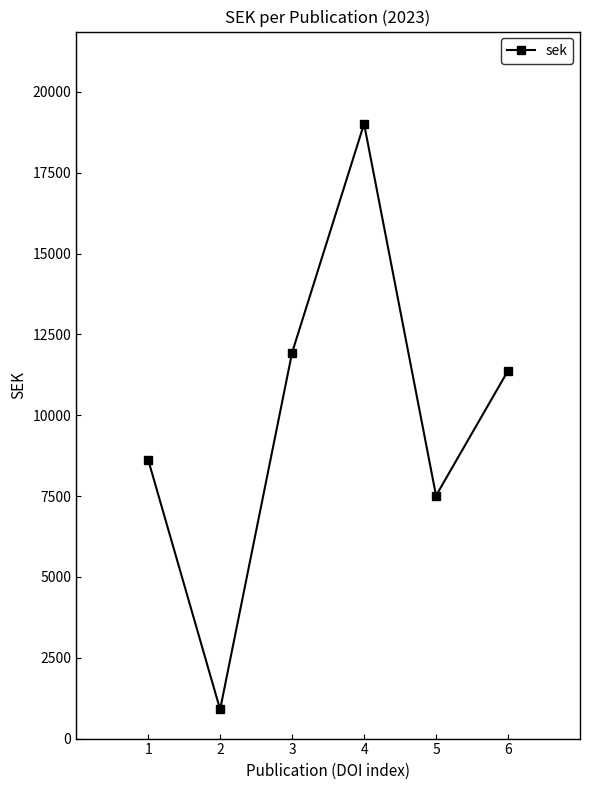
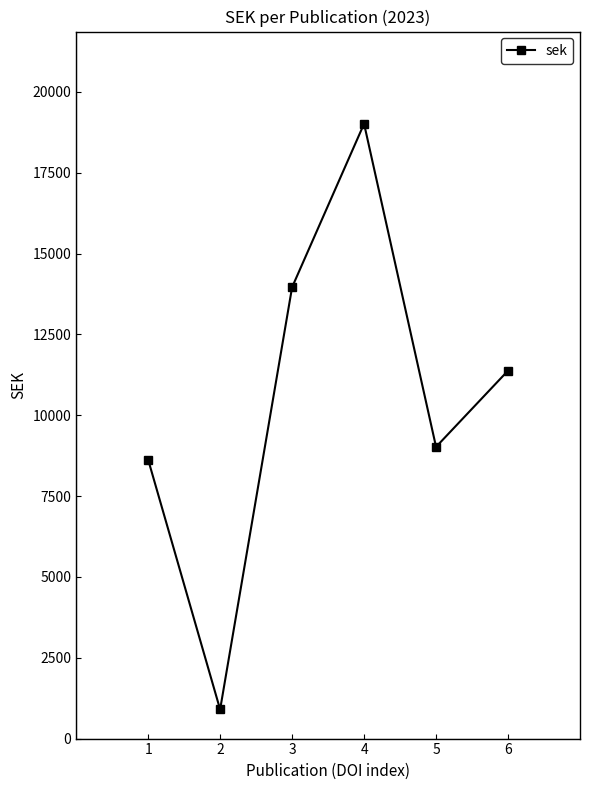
3: 11900 -> 14000
5: 7500 -> 9000
